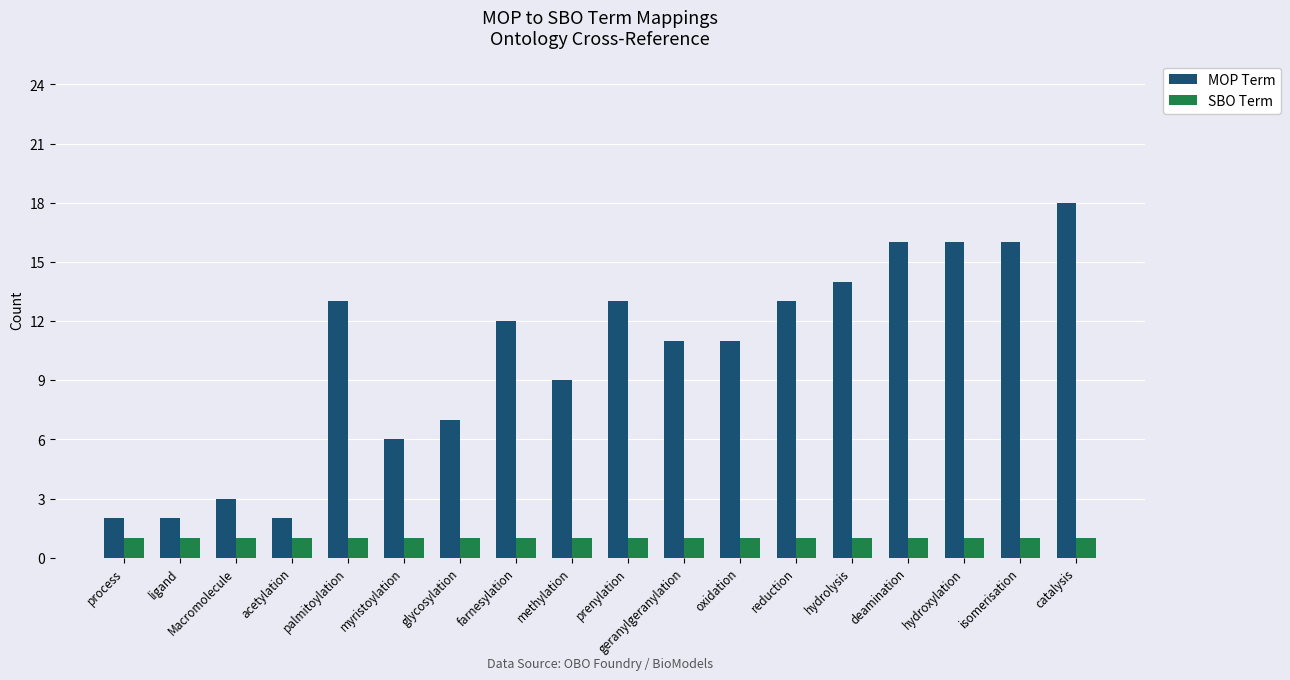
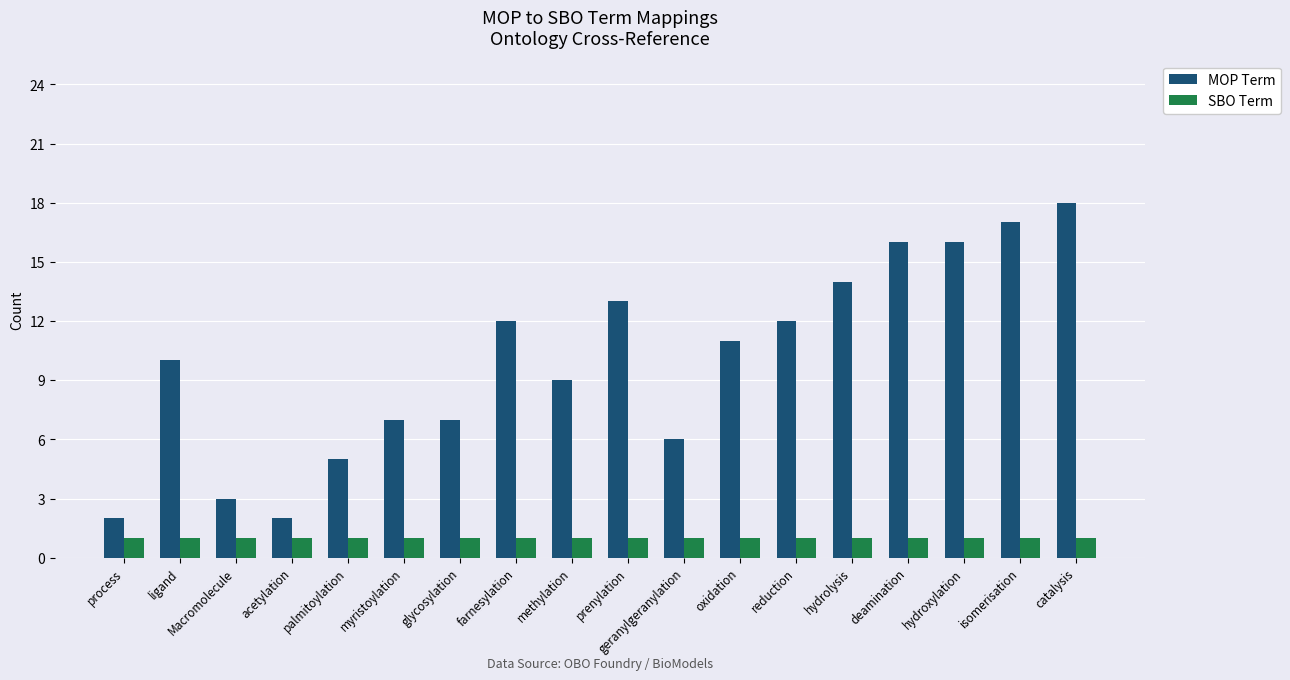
MOP Term, ligand: 2 -> 10
MOP Term, palmitoylation: 13 -> 5
MOP Term, myristoylation: 6 -> 7
MOP Term, geranylgeranylation: 11 -> 6
MOP Term, reduction: 13 -> 12
MOP Term, isomerisation: 16 -> 17
